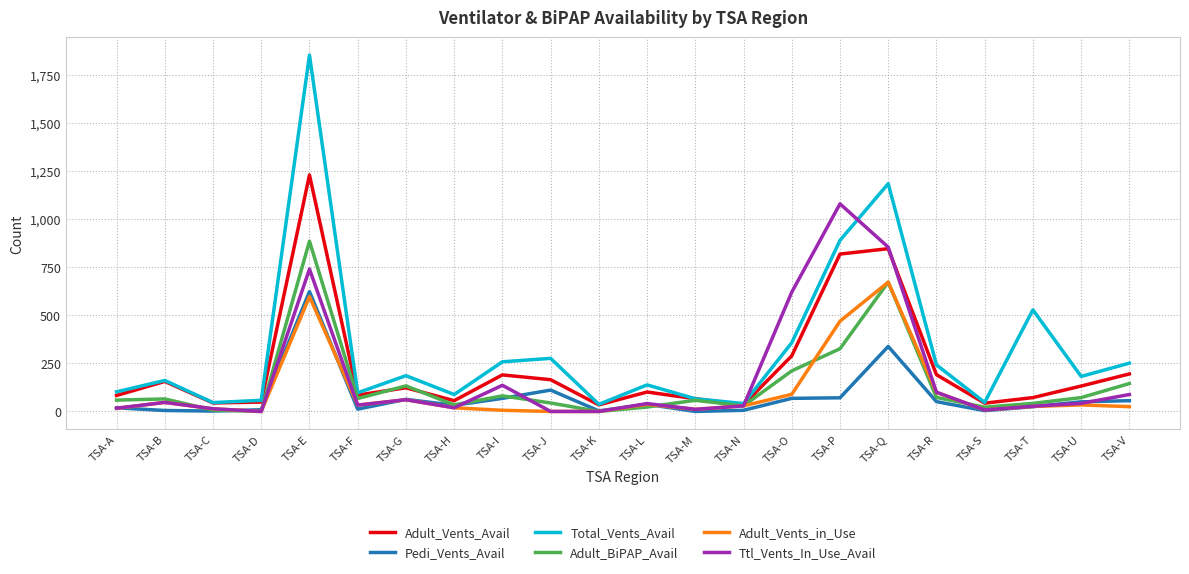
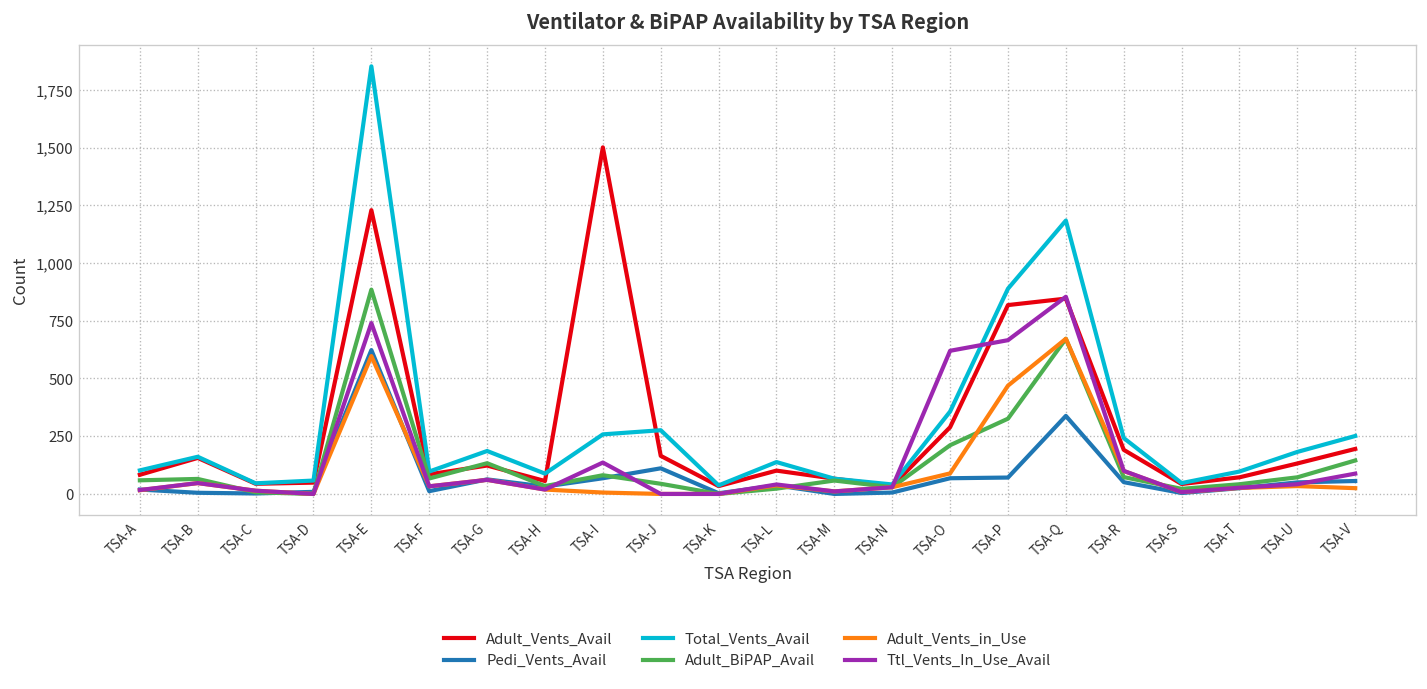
Adult_Vents_Avail, TSA-I: 190 -> 1,500
Ttl_Vents_In_Use_Avail, TSA-P: 1,080 -> 670
Total_Vents_Avail, TSA-T: 530 -> 100
